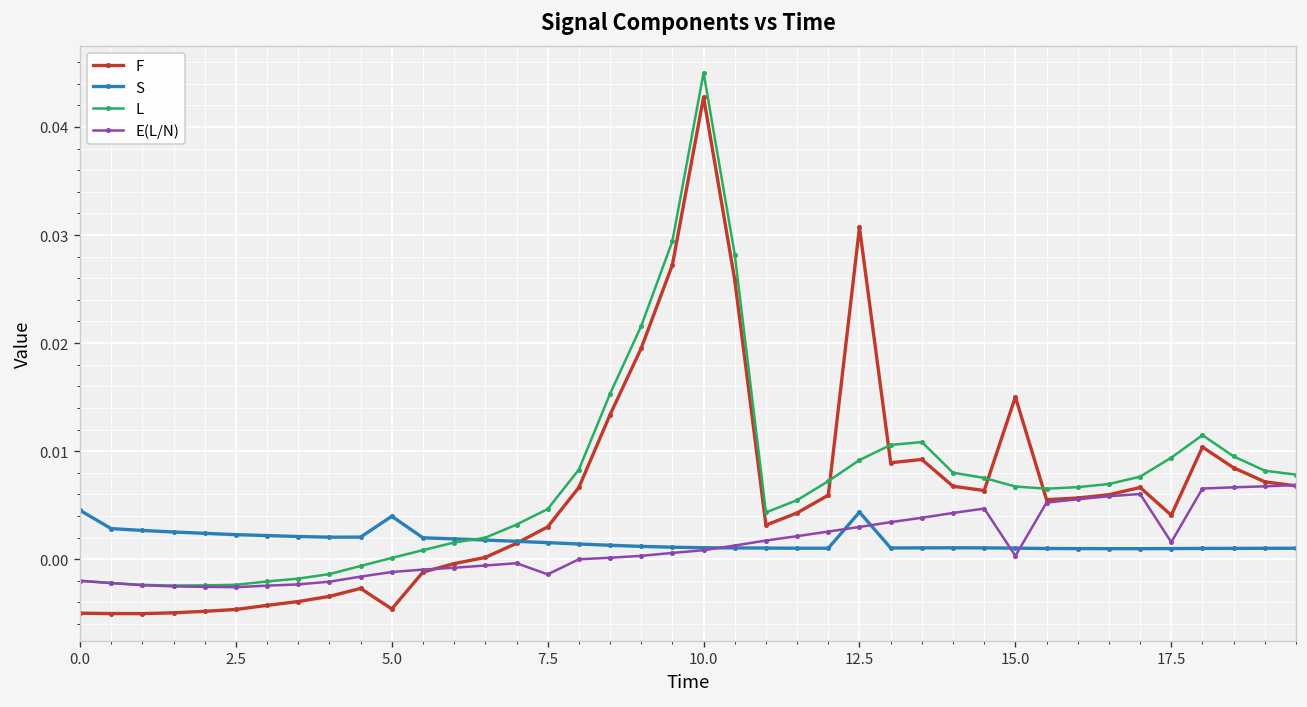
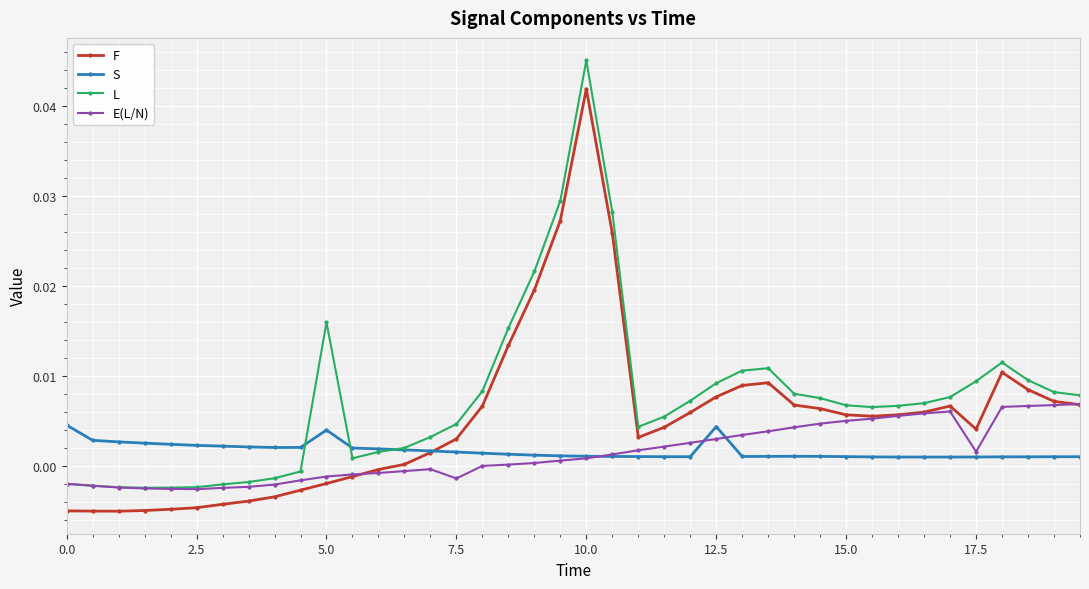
F, 5.0: -0.005 -> -0.002
L, 5.0: 0.000 -> 0.016
F, 10.0: 0.043 -> 0.042
F, 12.5: 0.031 -> 0.008
F, 15.0: 0.015 -> 0.006
E(L/N), 15.0: 0.000 -> 0.005
